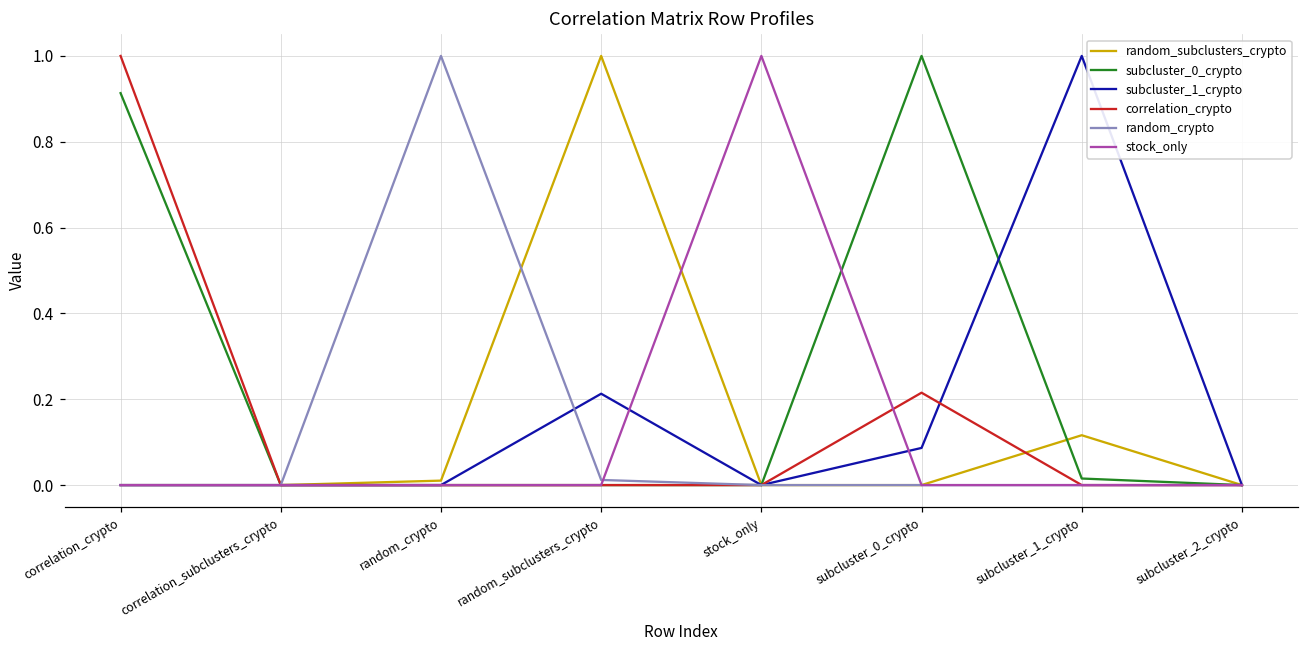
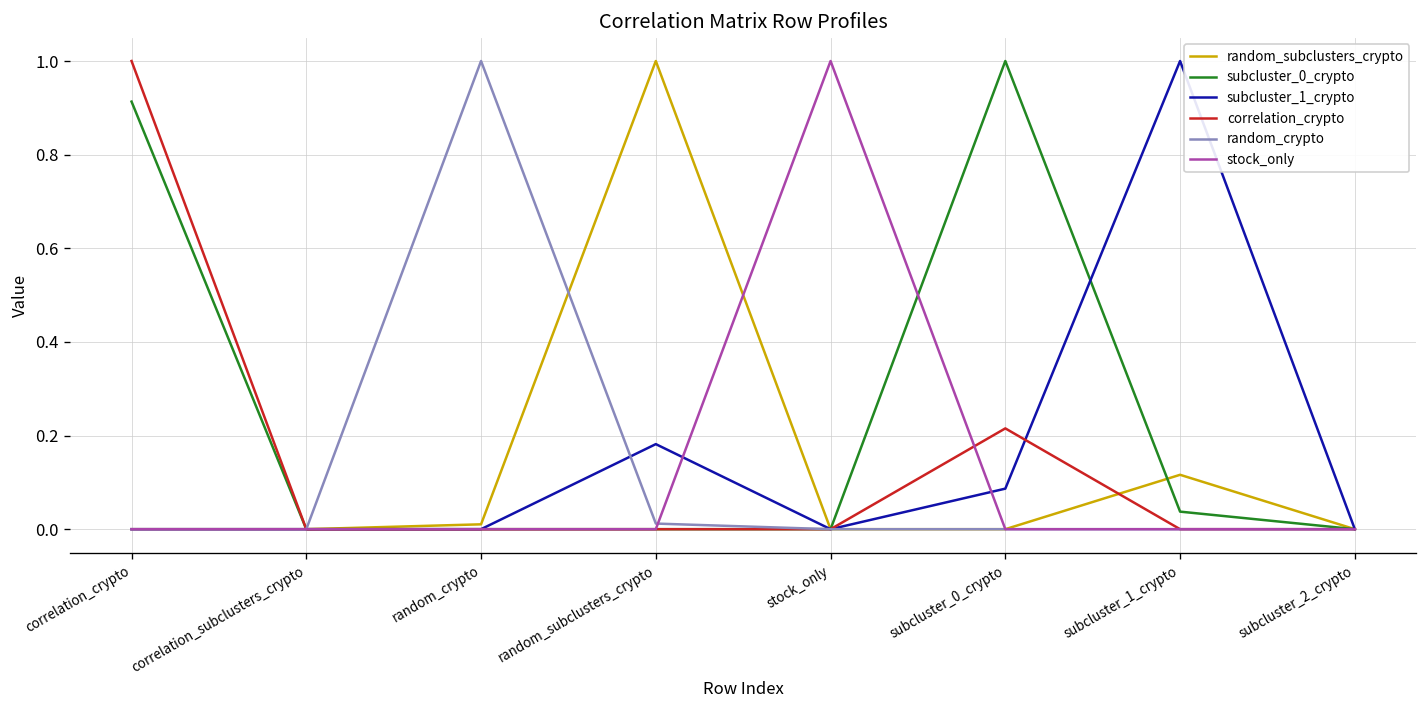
subcluster_1_crypto, random_subclusters_crypto: 0.21 -> 0.18
subcluster_0_crypto, subcluster_1_crypto: 0.02 -> 0.04
